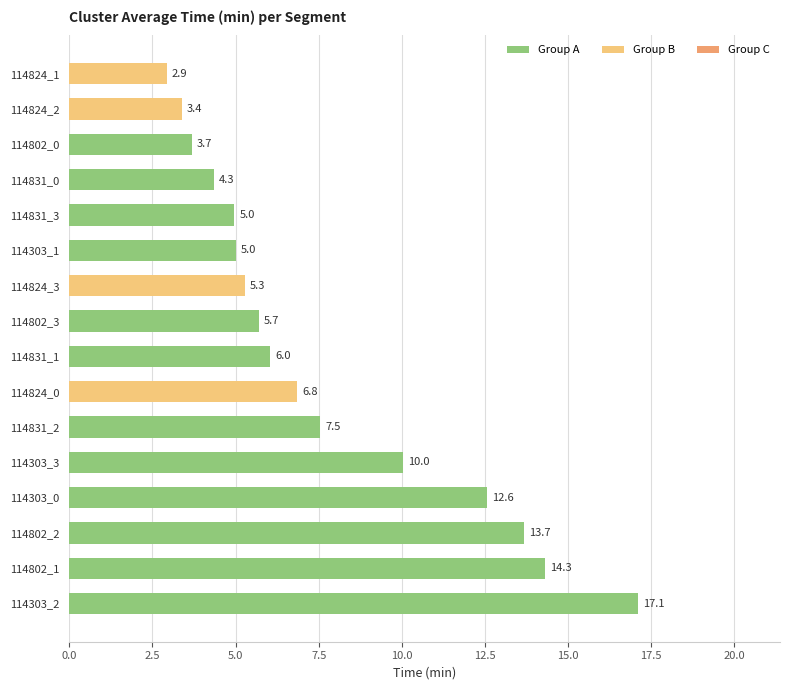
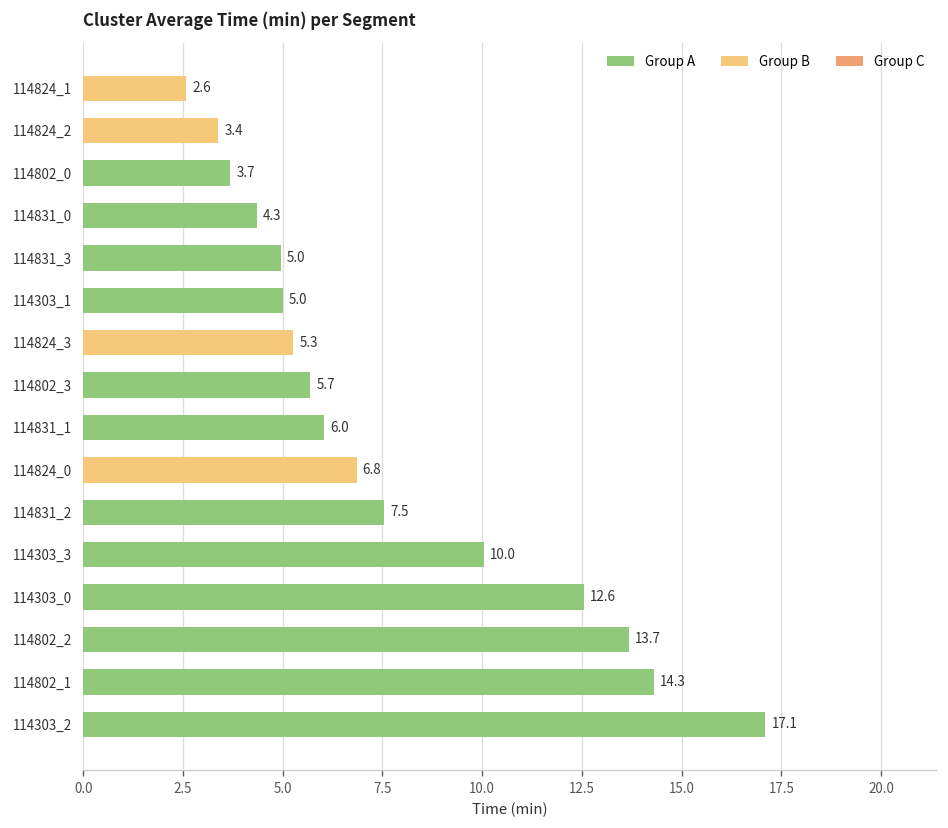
114824_1: 2.9 -> 2.6
